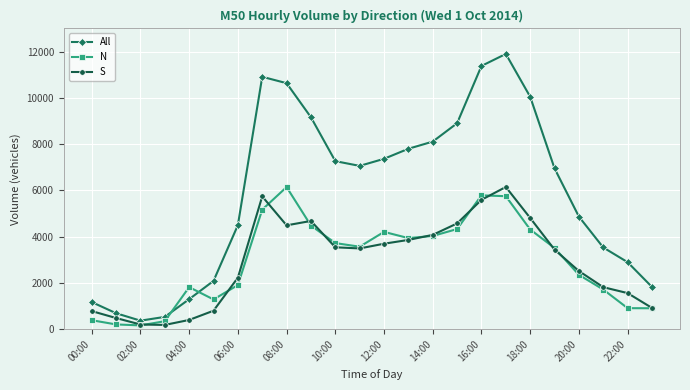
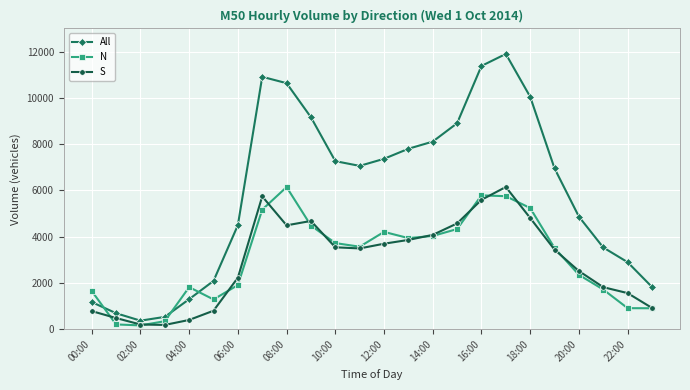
N, 00:00: 400 -> 1700
N, 18:00: 4300 -> 5200
